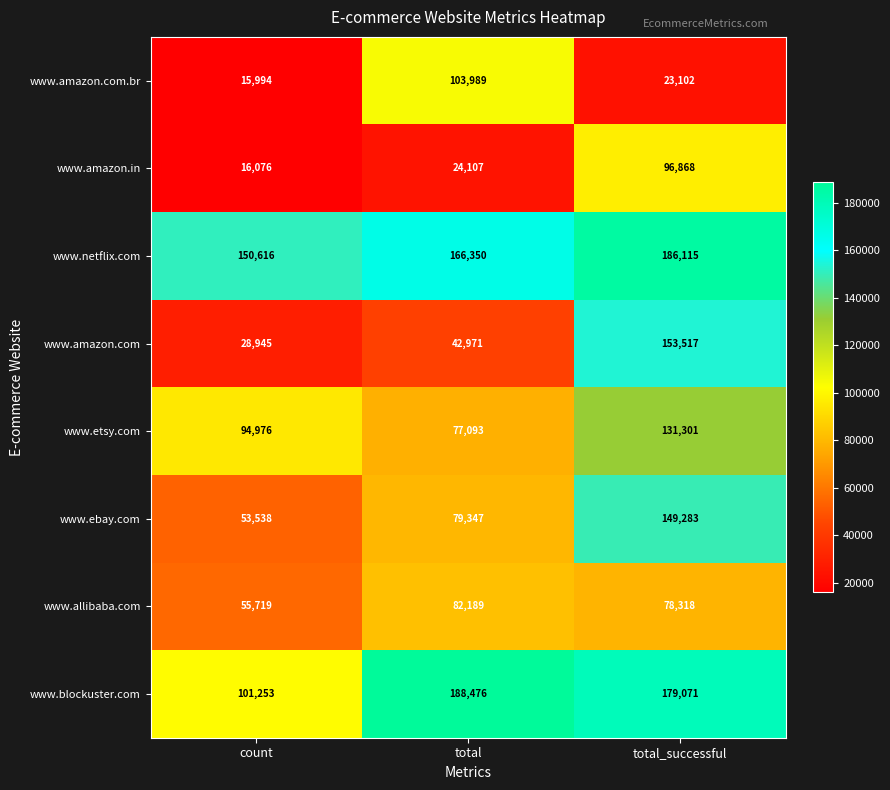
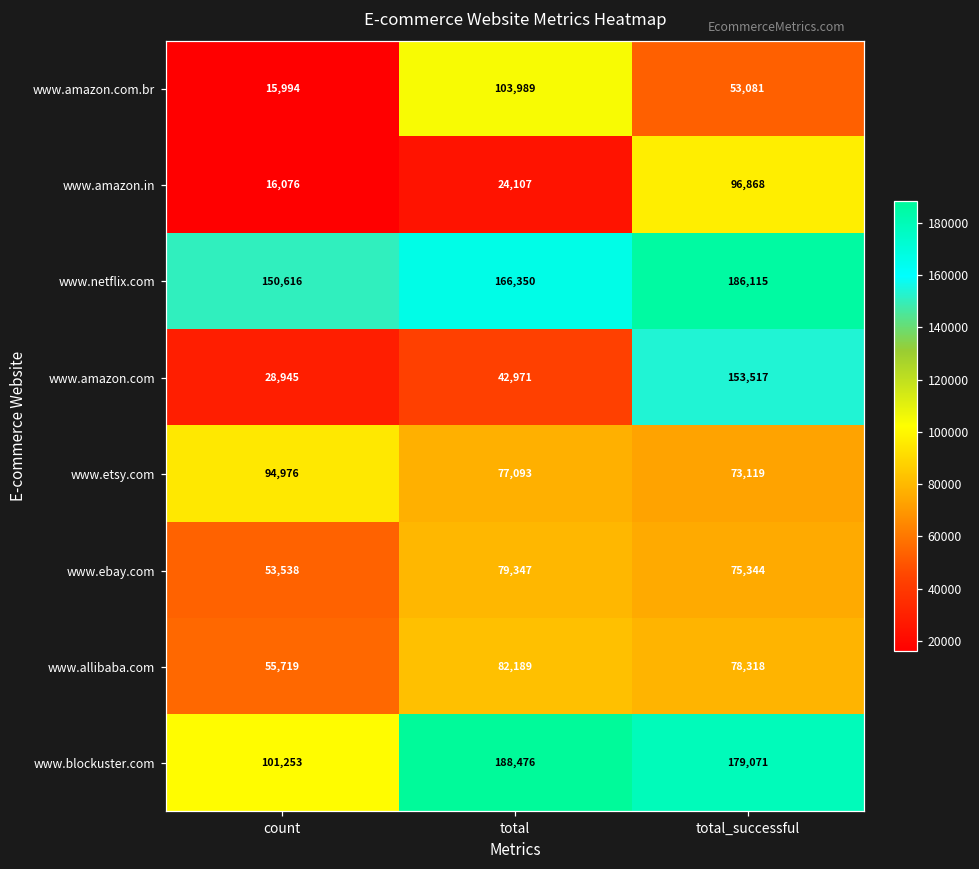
www.amazon.com.br, total_successful: 23,102 -> 53,081
www.etsy.com, total_successful: 131,301 -> 73,119
www.ebay.com, total_successful: 149,283 -> 75,344
